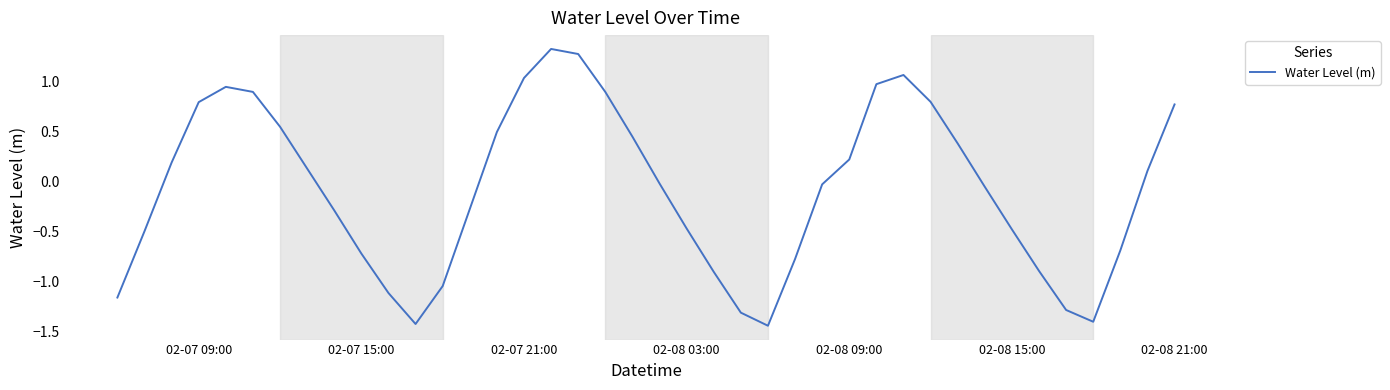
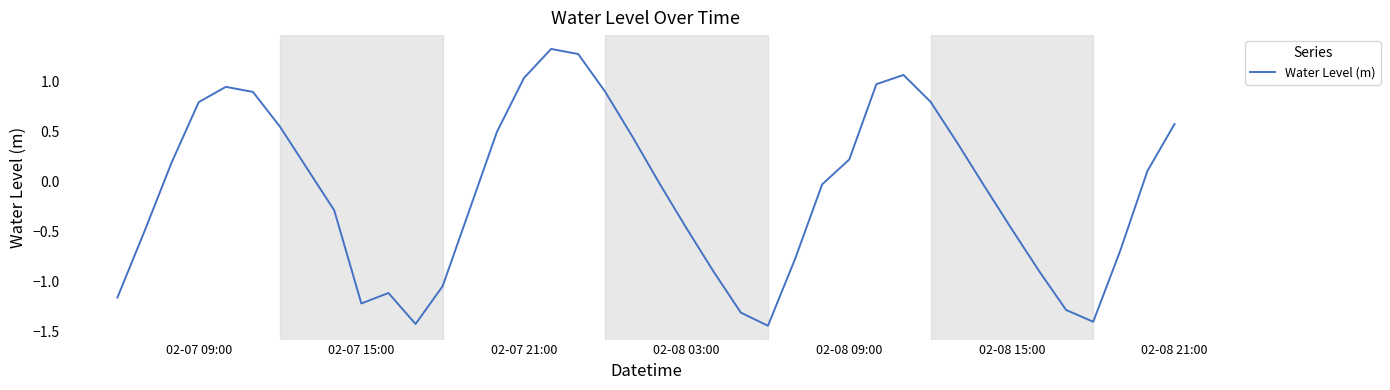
02-07 15:00: -0.72 -> -1.22
02-08 21:00: 0.78 -> 0.58
